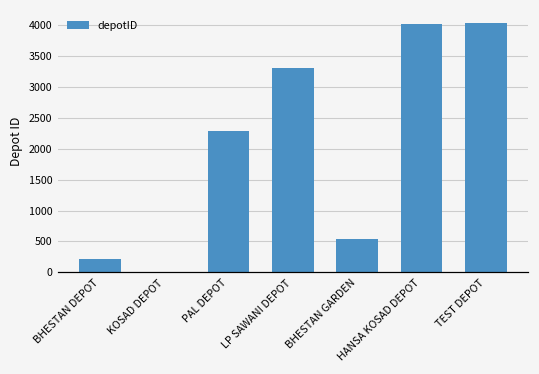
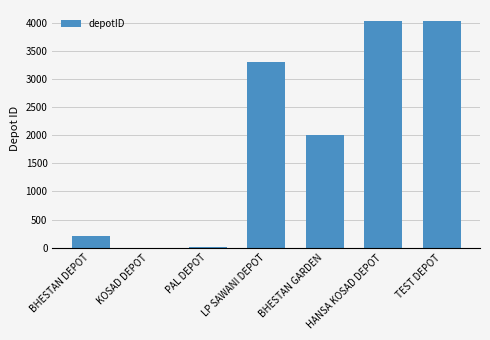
PAL DEPOT: 2300 -> 0
BHESTAN GARDEN: 500 -> 2000
